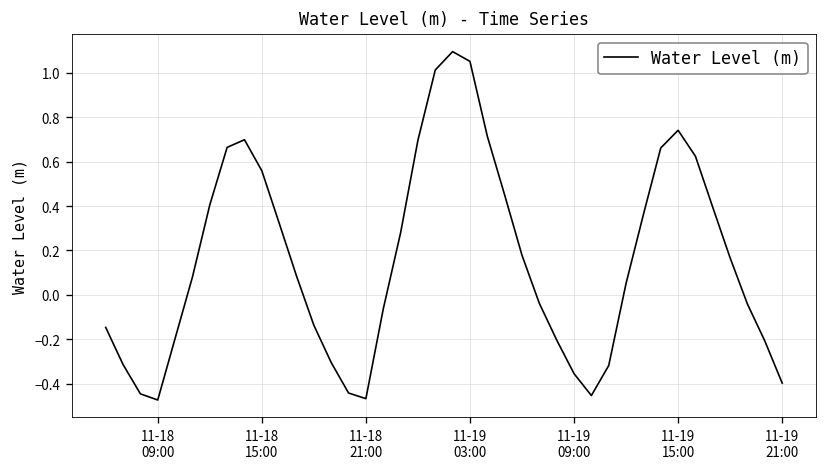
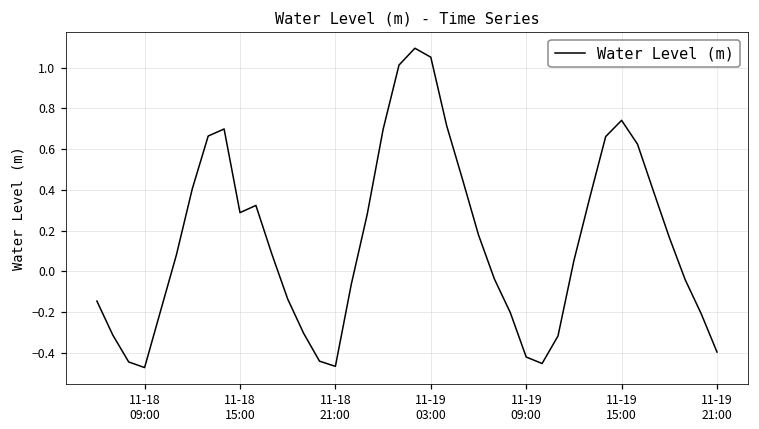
11-18 15:00: 0.56 -> 0.29
11-19 09:00: -0.35 -> -0.42
